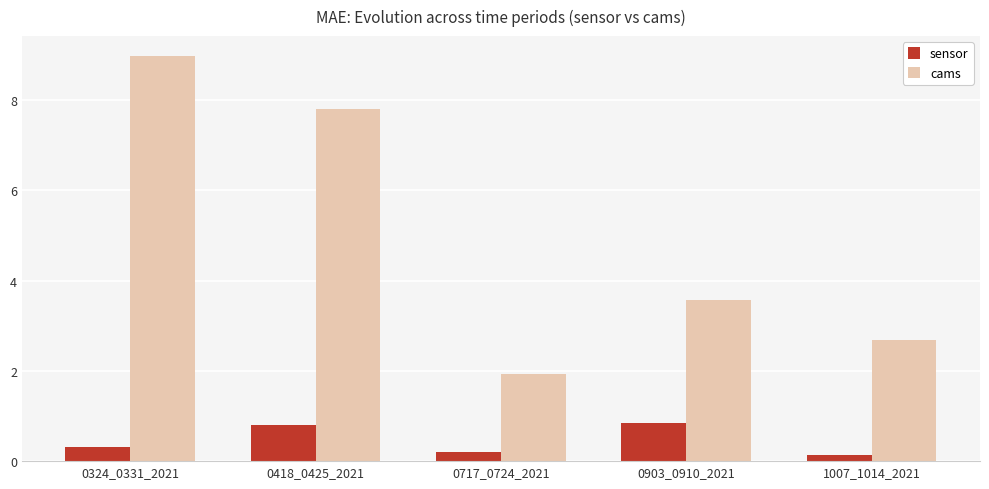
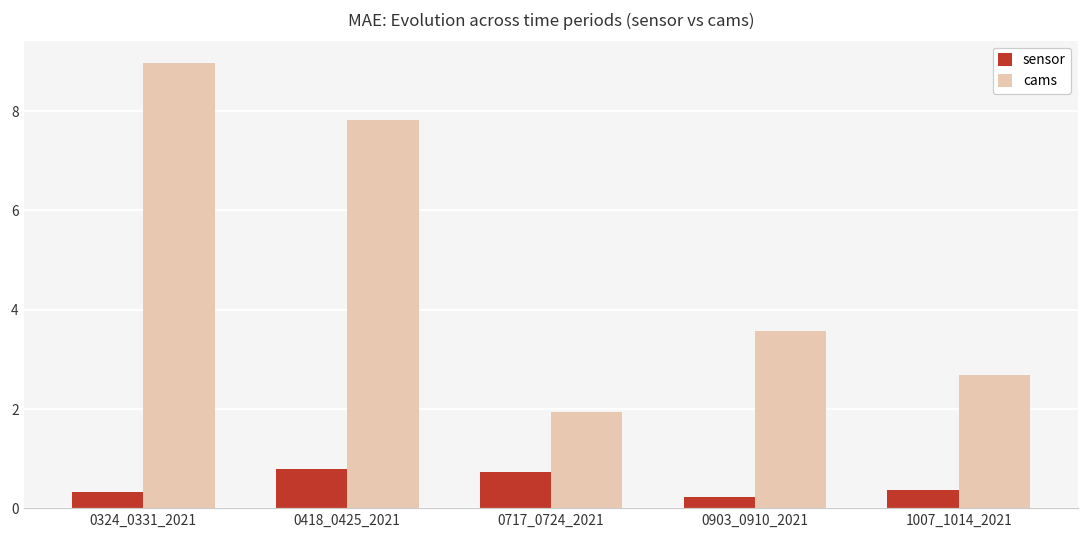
sensor, 0717_0724_2021: 0.2 -> 0.7
sensor, 0903_0910_2021: 0.8 -> 0.2
sensor, 1007_1014_2021: 0.1 -> 0.4
